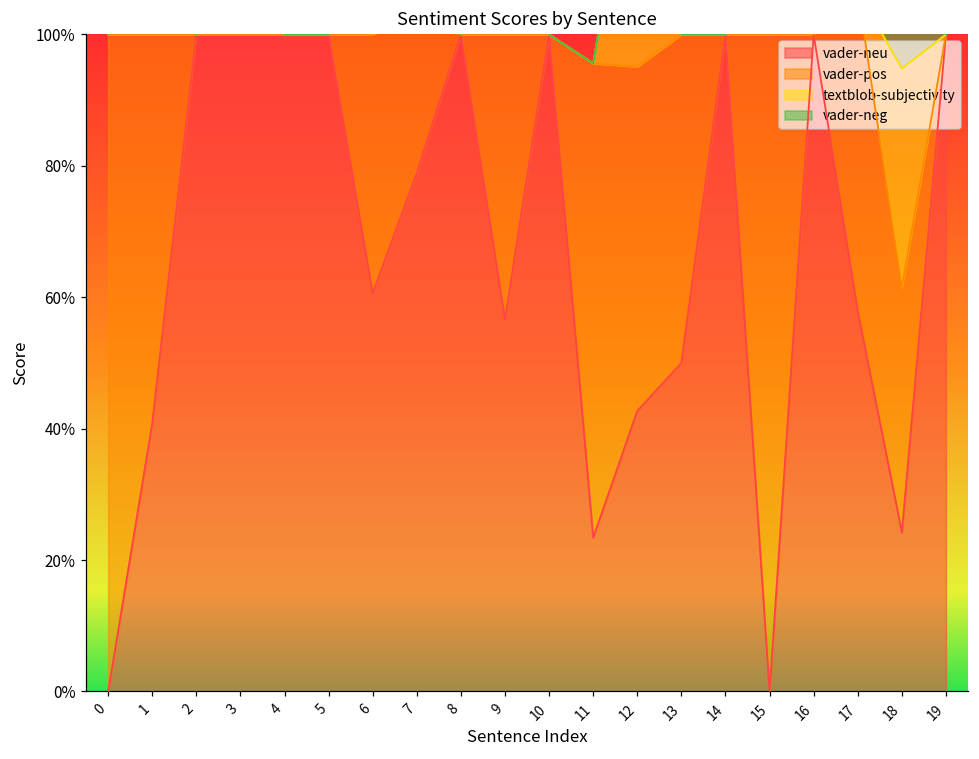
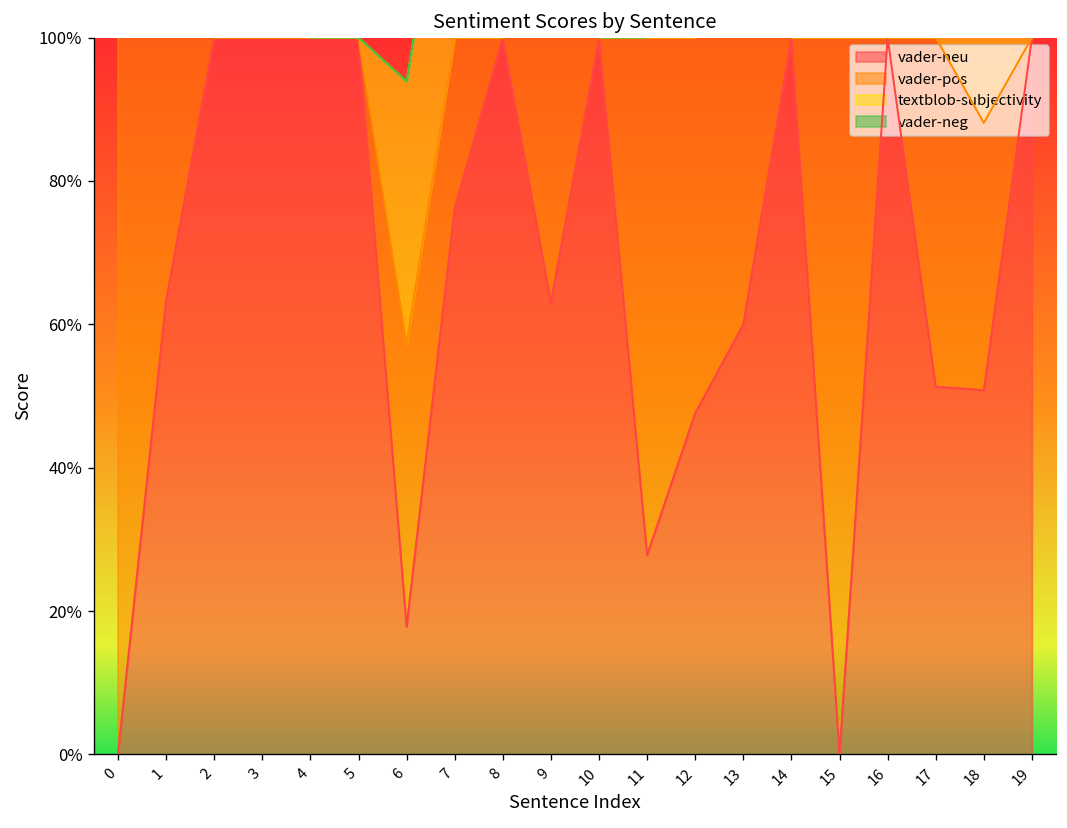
vader-neu, 1: 41% -> 63%
vader-neu, 6: 61% -> 18%
vader-neu, 7: 79% -> 76%
vader-neu, 9: 57% -> 63%
vader-neu, 11: 23% -> 28%
vader-neu, 12: 43% -> 48%
vader-neu, 13: 50% -> 60%
vader-neu, 17: 58% -> 51%
vader-neu, 18: 24% -> 51%
